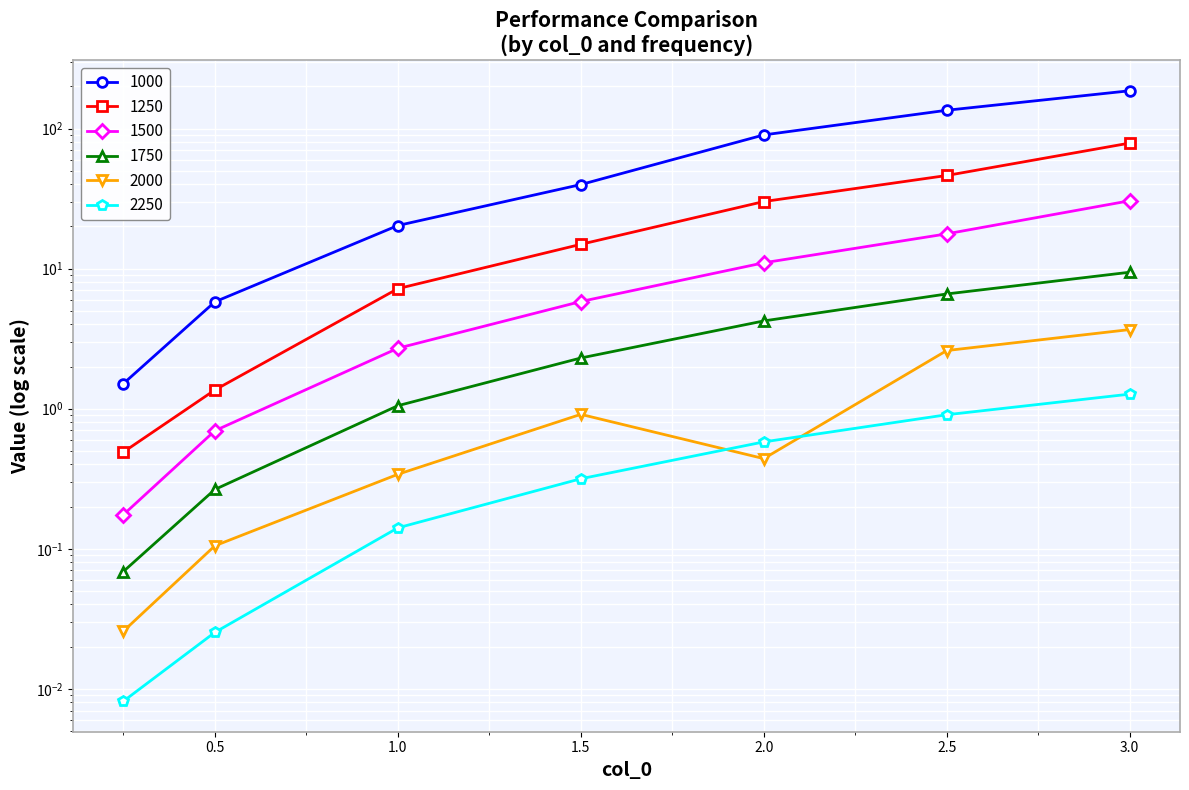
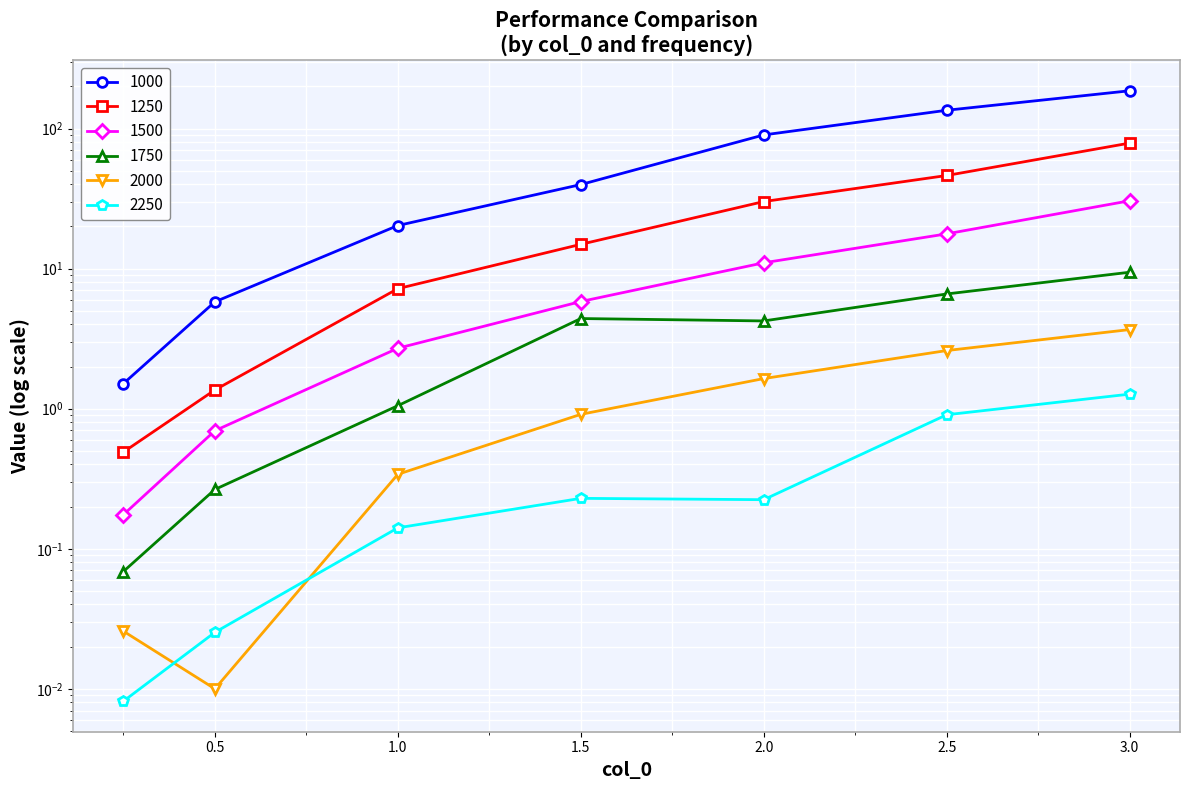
2000, 0.5: 0.11 -> 0.010
1750, 1.5: 2.3 -> 4.4
2250, 1.5: 0.32 -> 0.23
2000, 2.0: 0.44 -> 1.6
2250, 2.0: 0.58 -> 0.22
